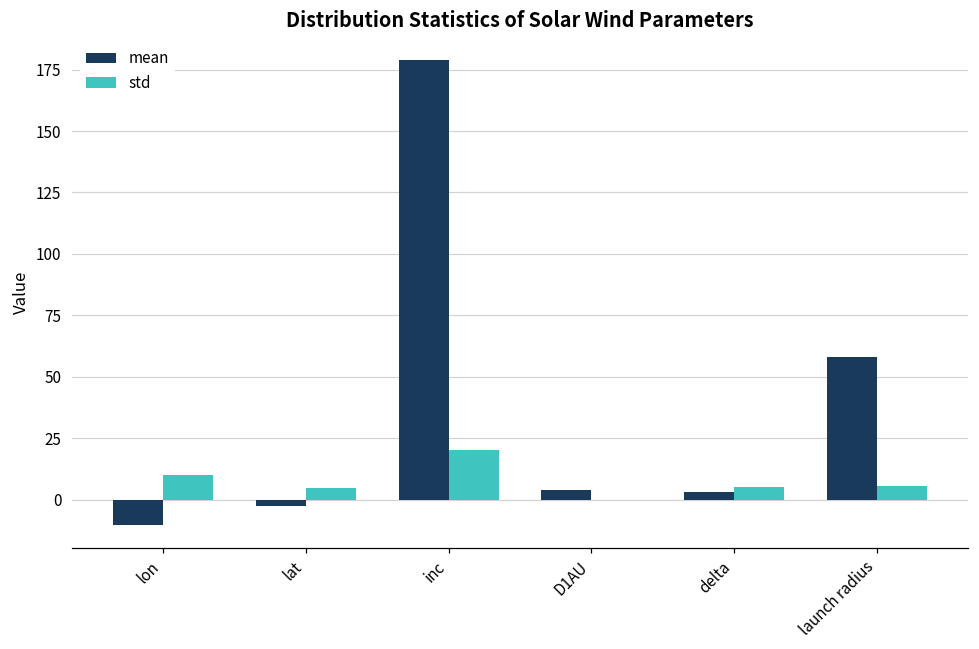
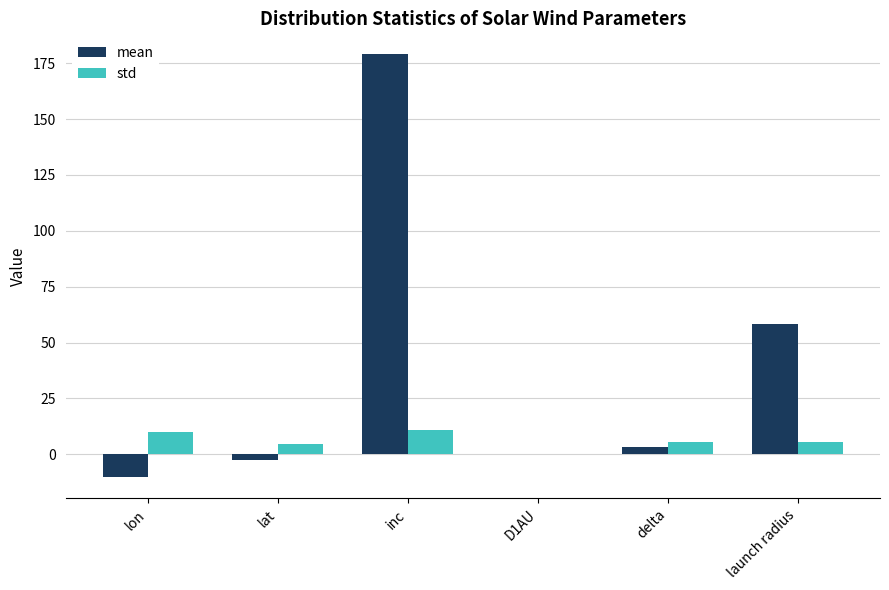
std, inc: 20 -> 11
mean, D1AU: 4 -> 0
